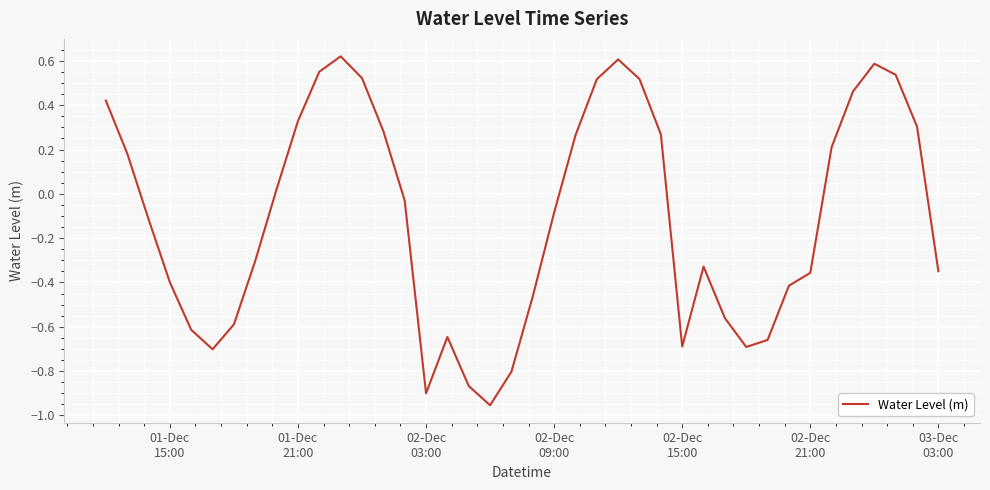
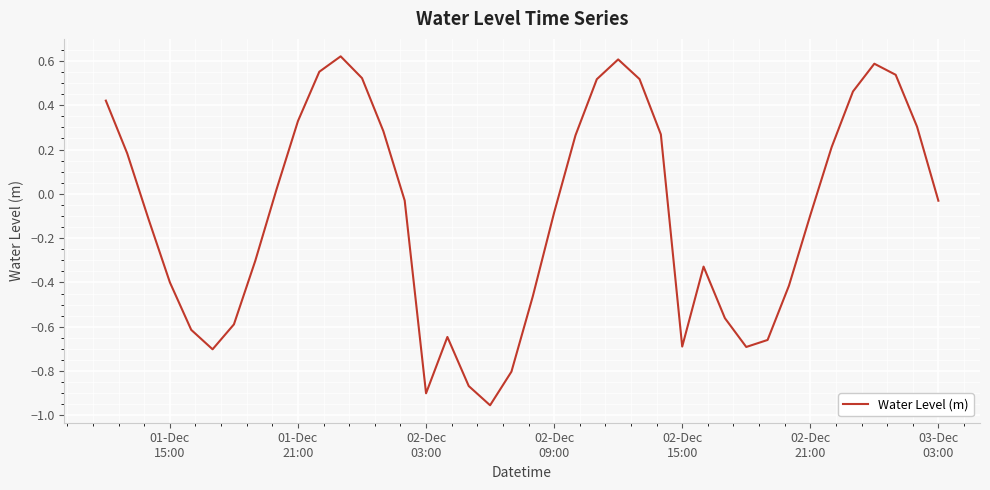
02-Dec 21:00: -0.36 -> -0.10
03-Dec 03:00: -0.35 -> -0.03
